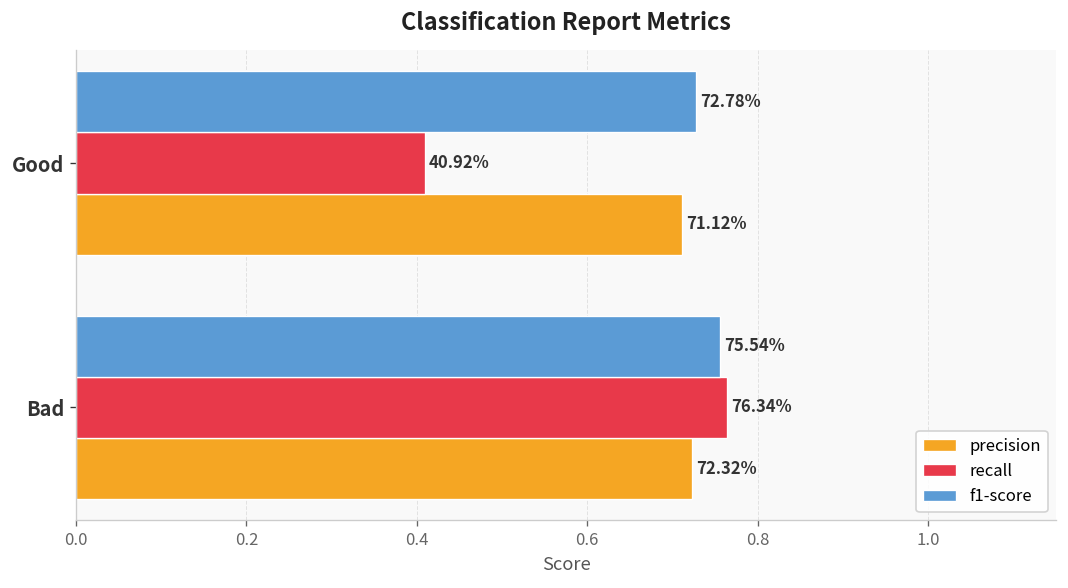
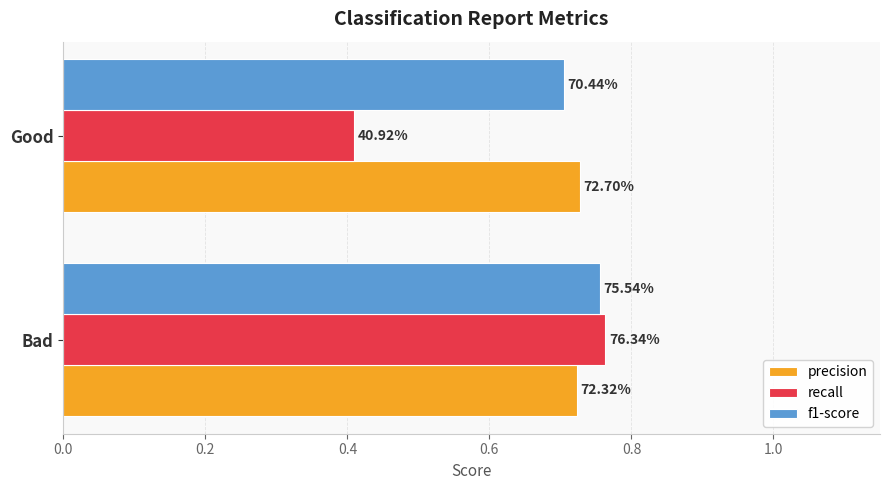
f1-score, Good: 72.78% -> 70.44%
precision, Good: 71.12% -> 72.70%
